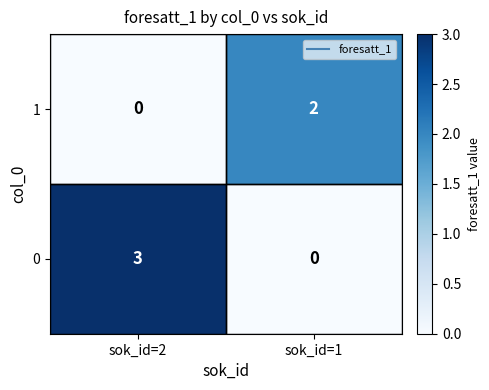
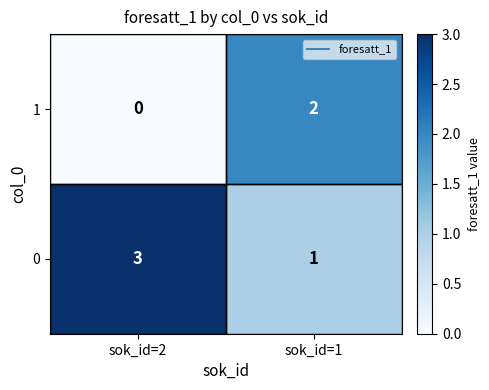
0, sok_id=1: 0 -> 1
